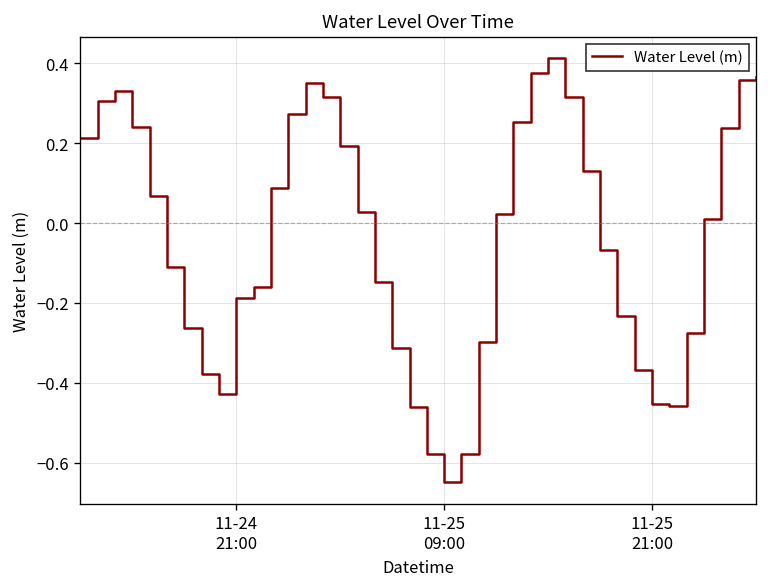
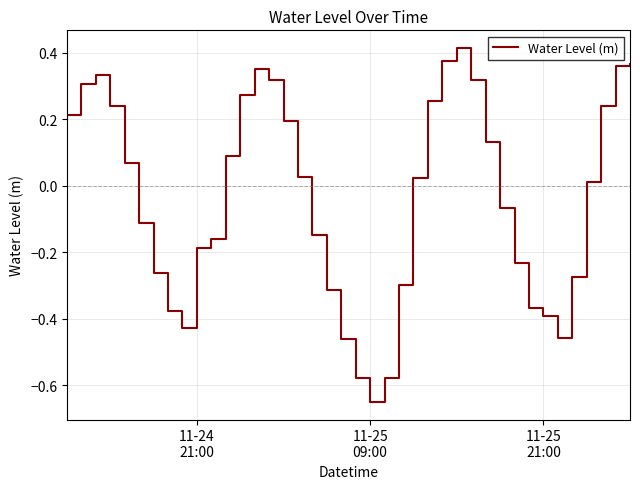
11-25 21:00: -0.45 -> -0.39
